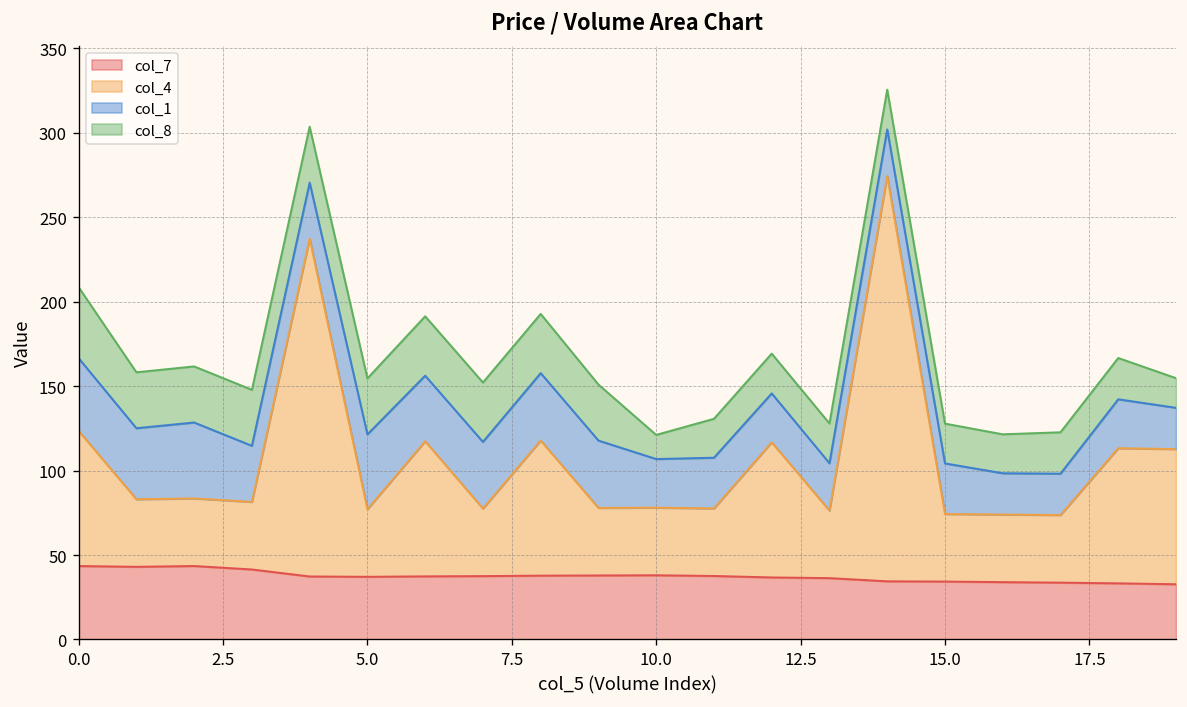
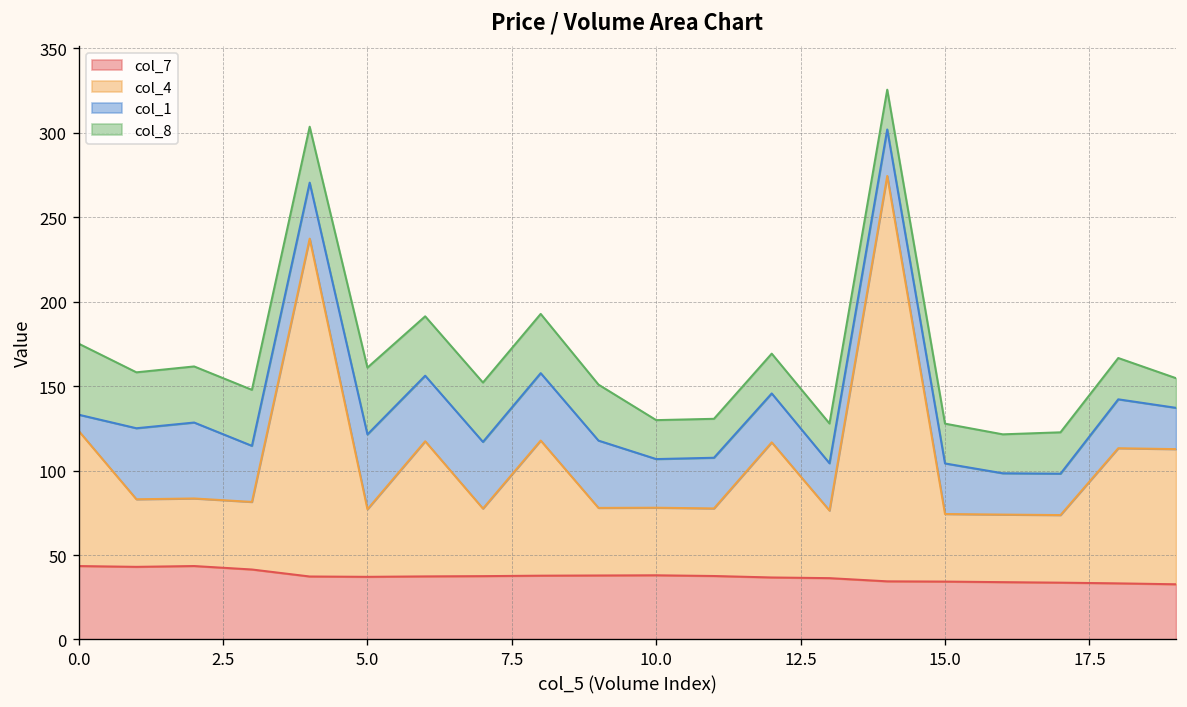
col_1, 0.0: 43 -> 10
col_8, 5.0: 33 -> 40
col_8, 10.0: 14 -> 23
